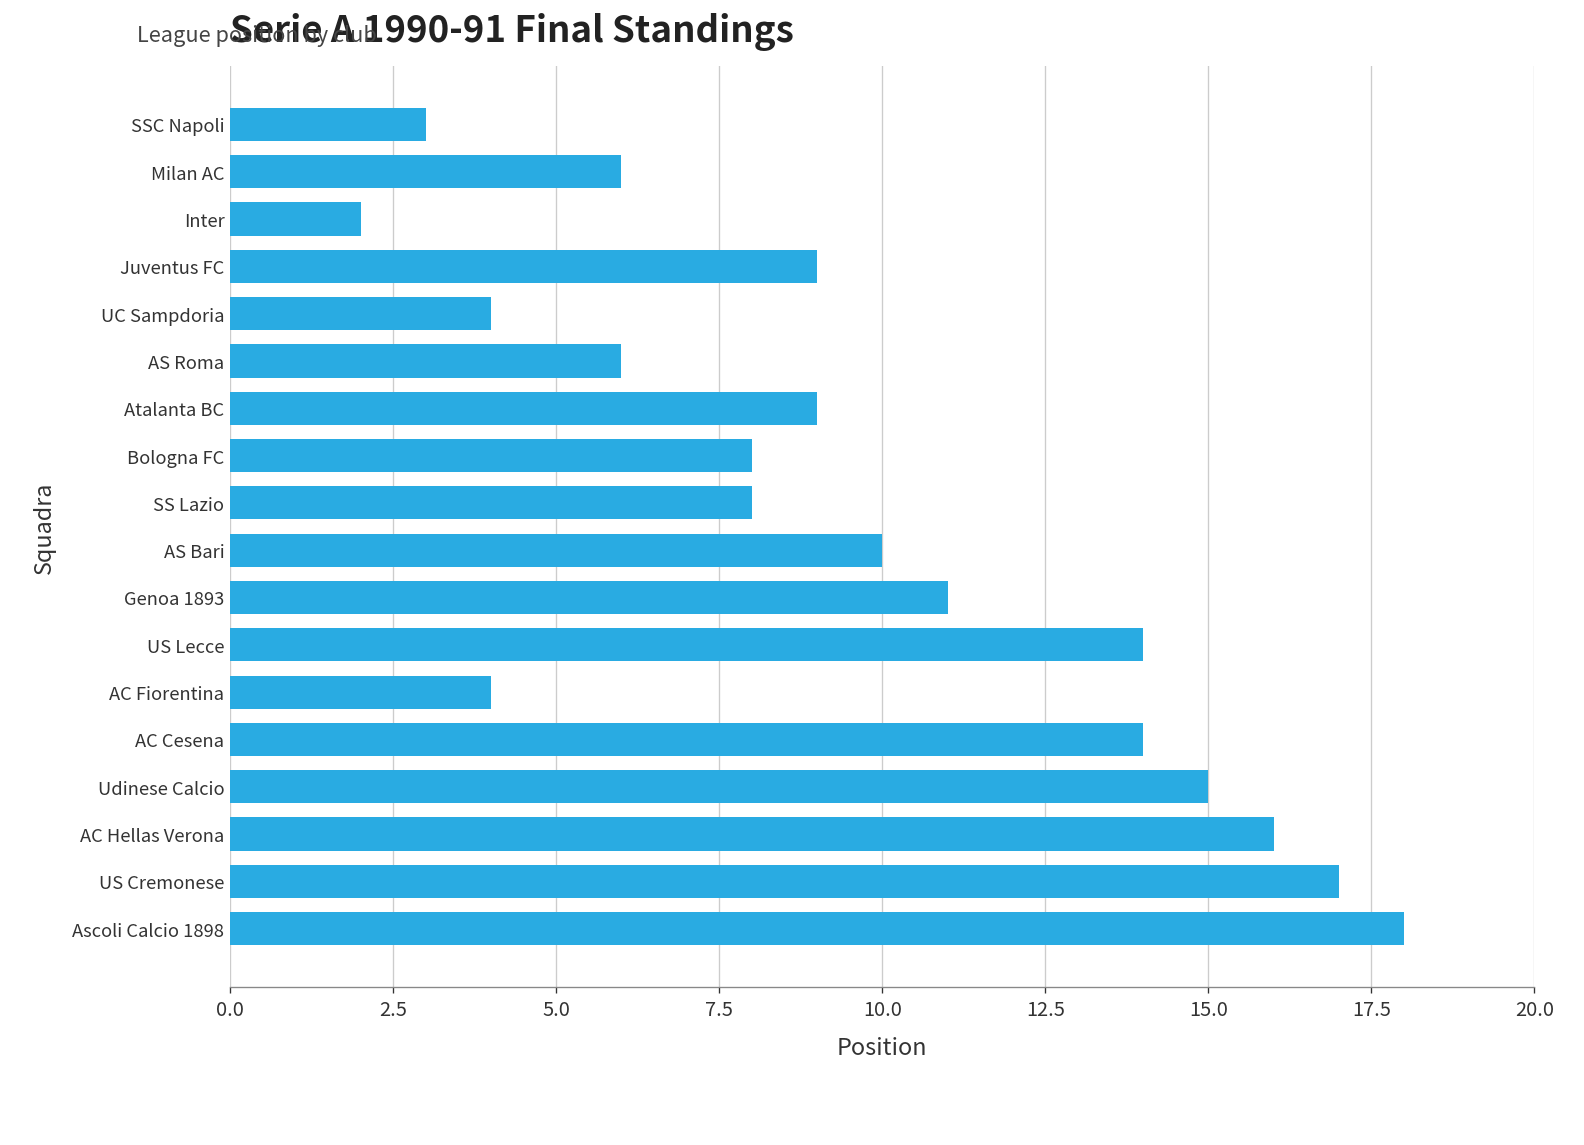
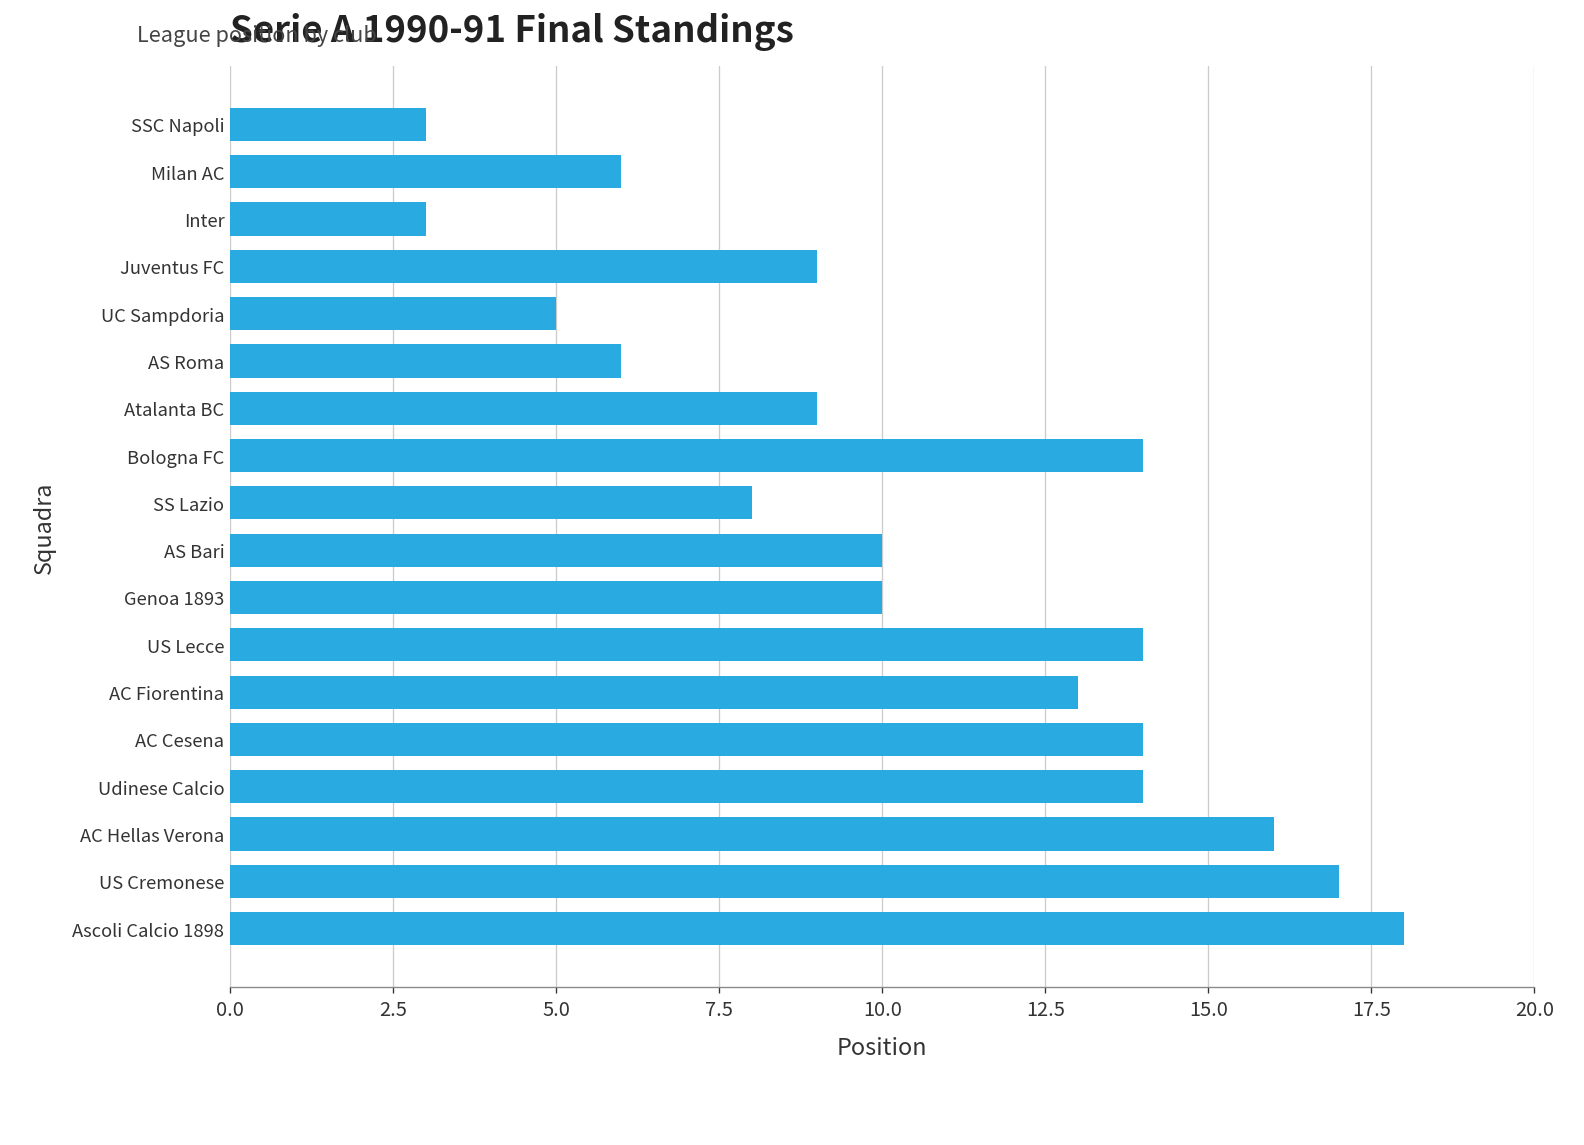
Inter: 2 -> 3
UC Sampdoria: 4 -> 5
Bologna FC: 8 -> 14
Genoa 1893: 11 -> 10
AC Fiorentina: 4 -> 13
Udinese Calcio: 15 -> 14
